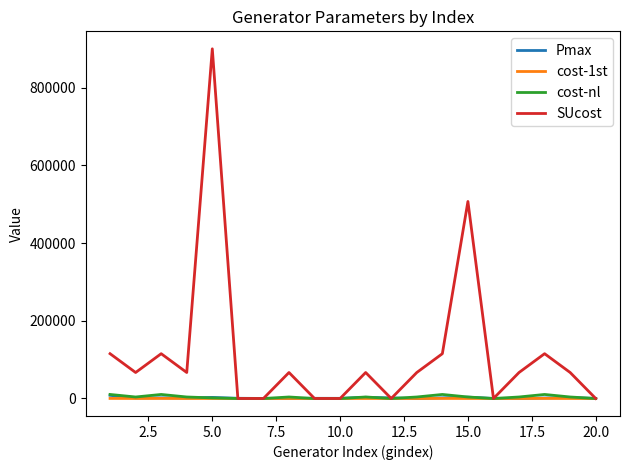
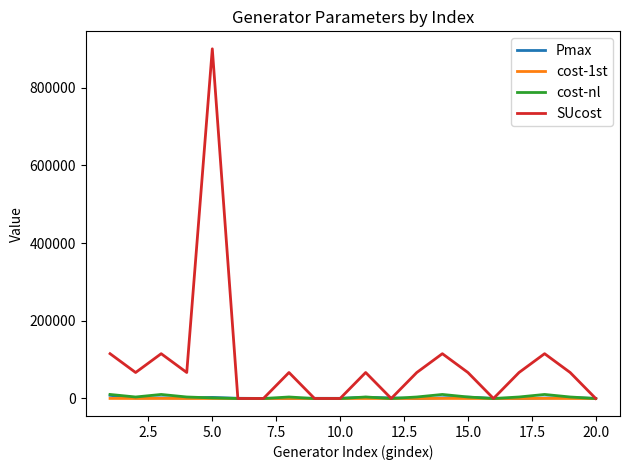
SUcost, 15.0: 510000 -> 70000
